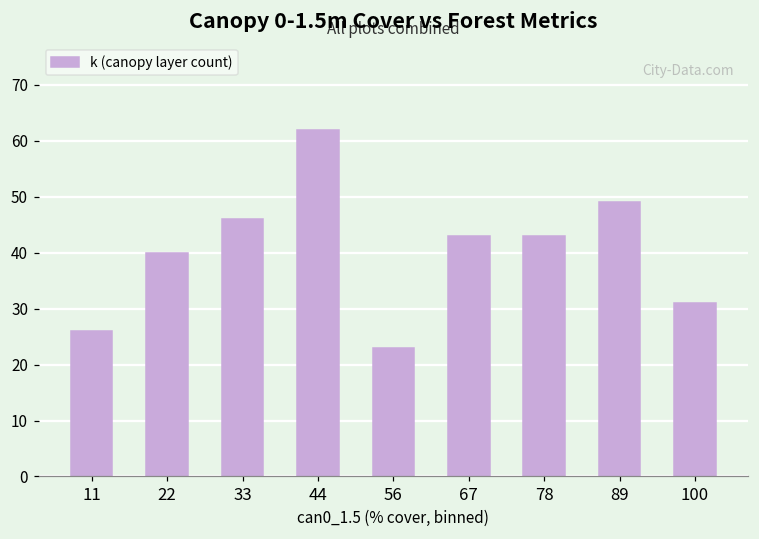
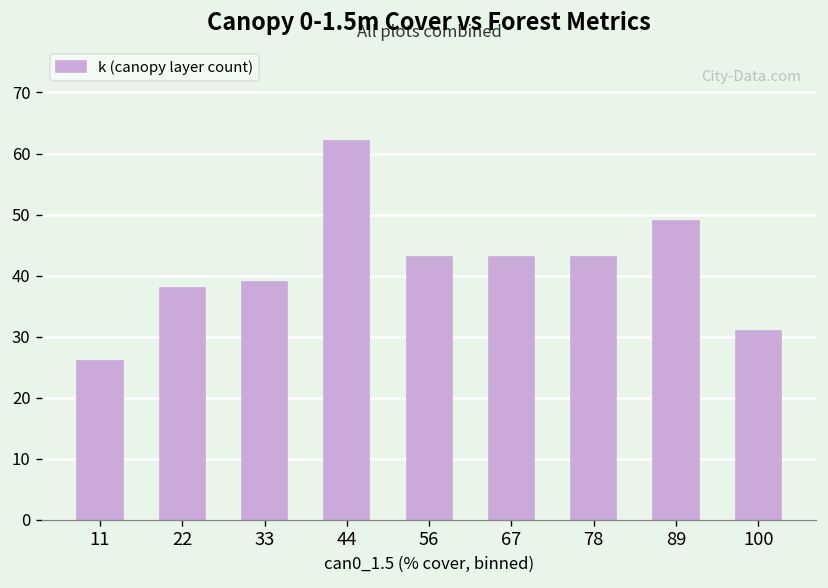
22: 40 -> 38
33: 46 -> 39
56: 23 -> 43
